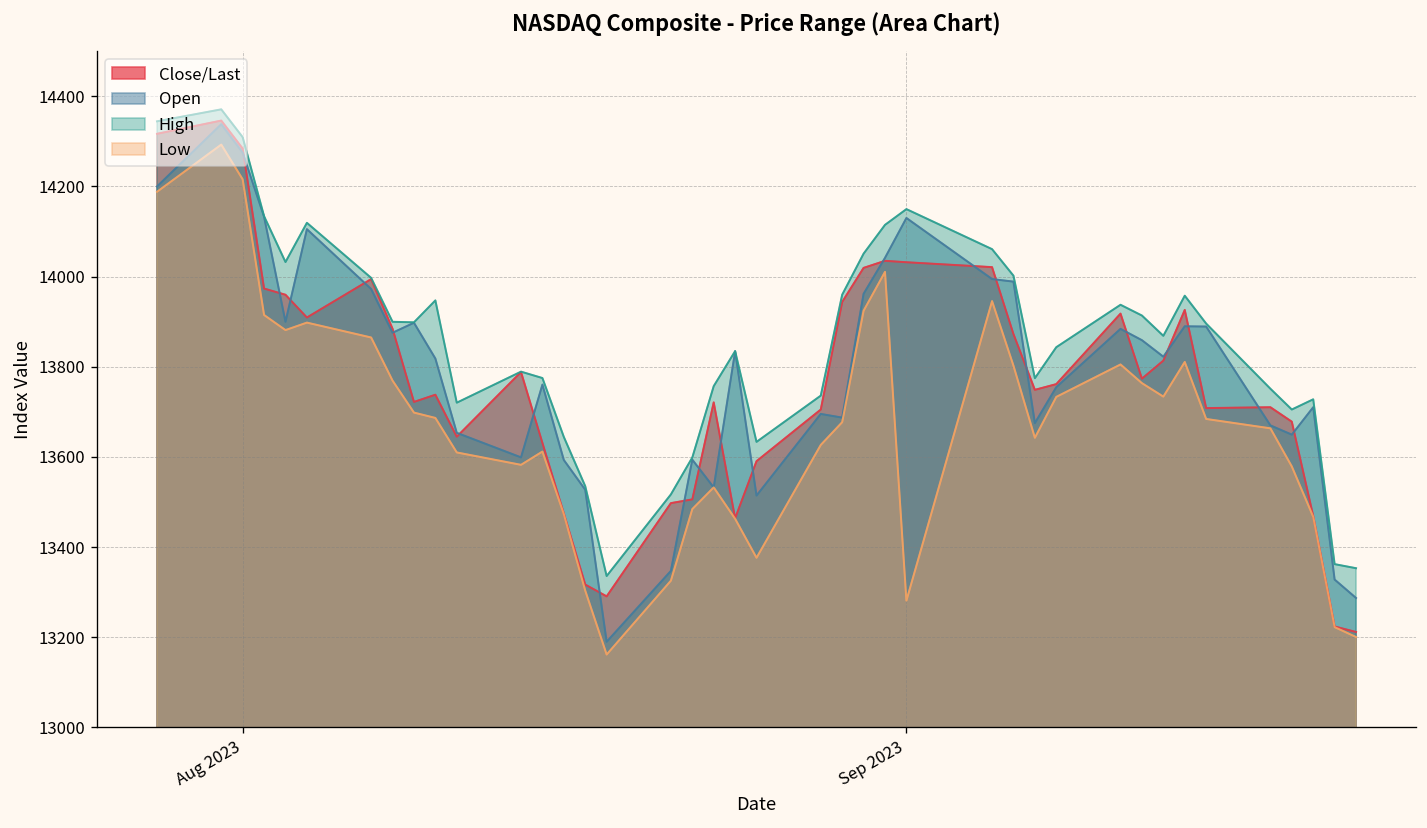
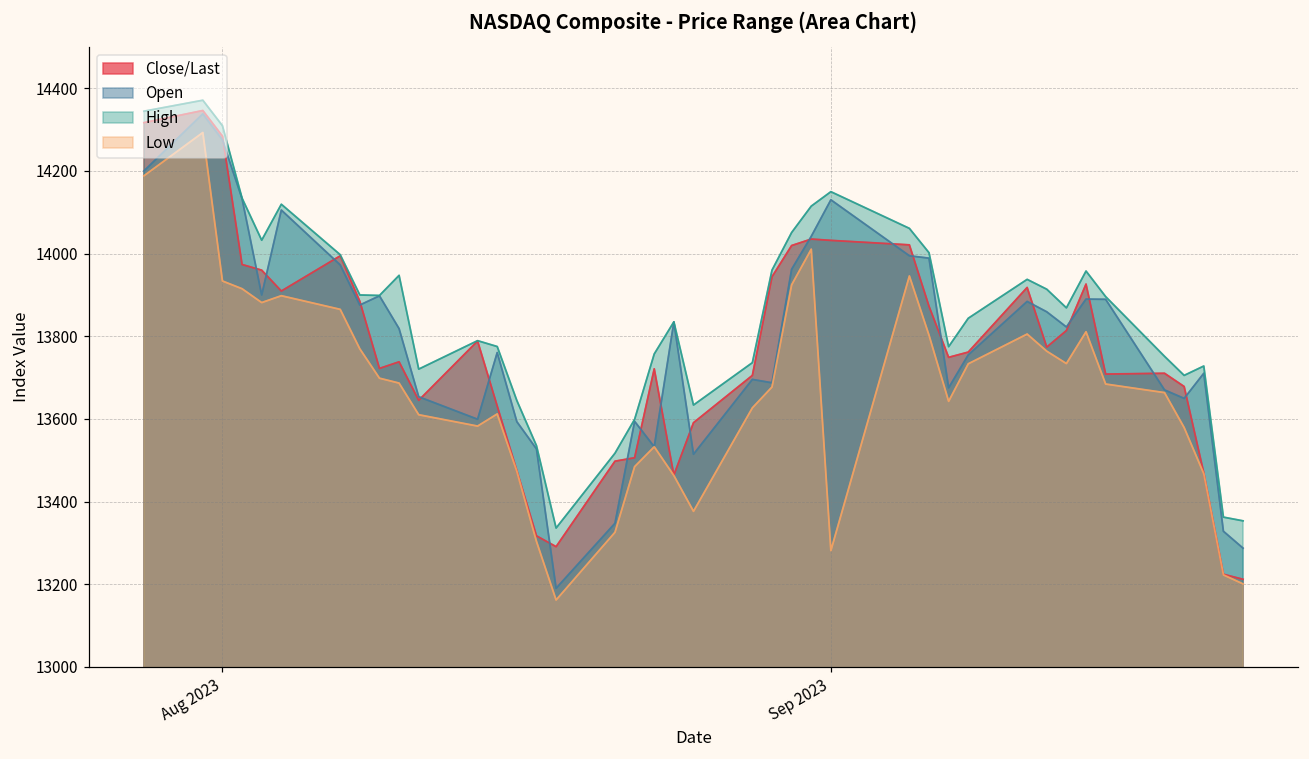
Low, Aug 2023: 14220 -> 13930
